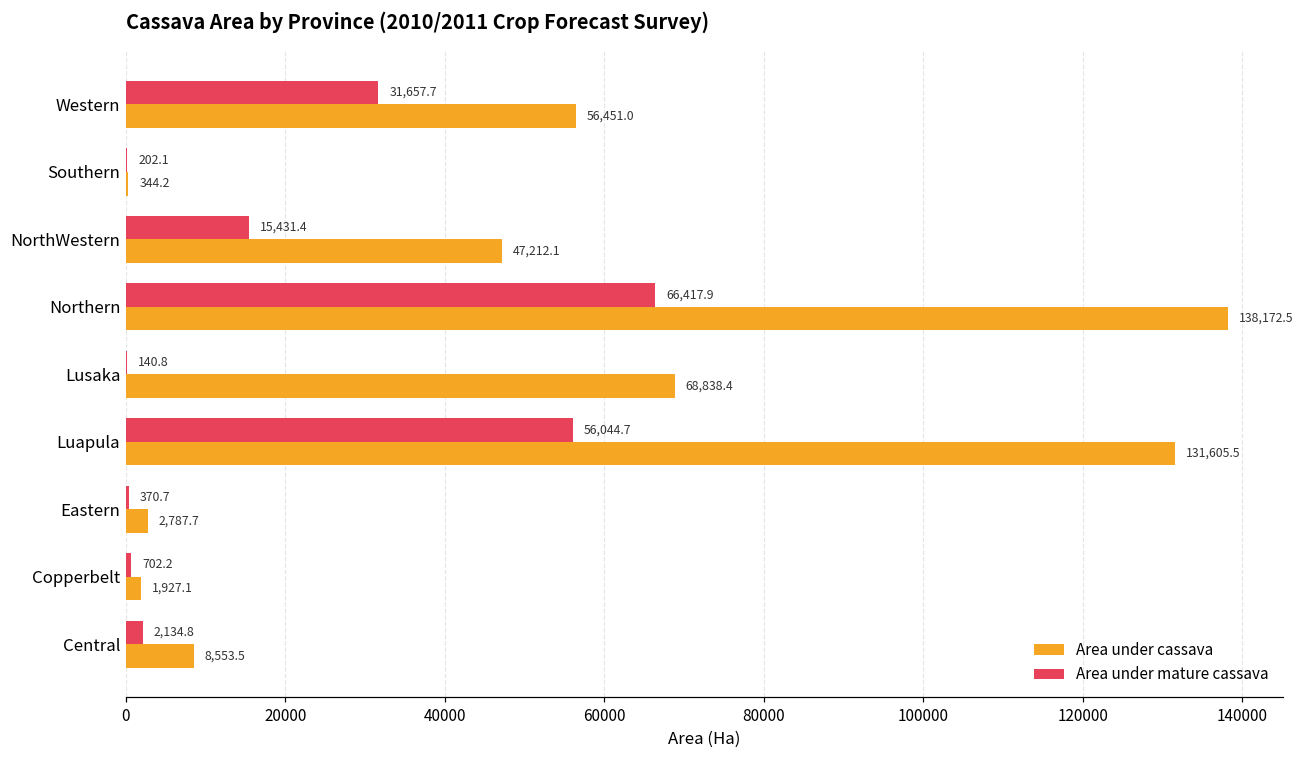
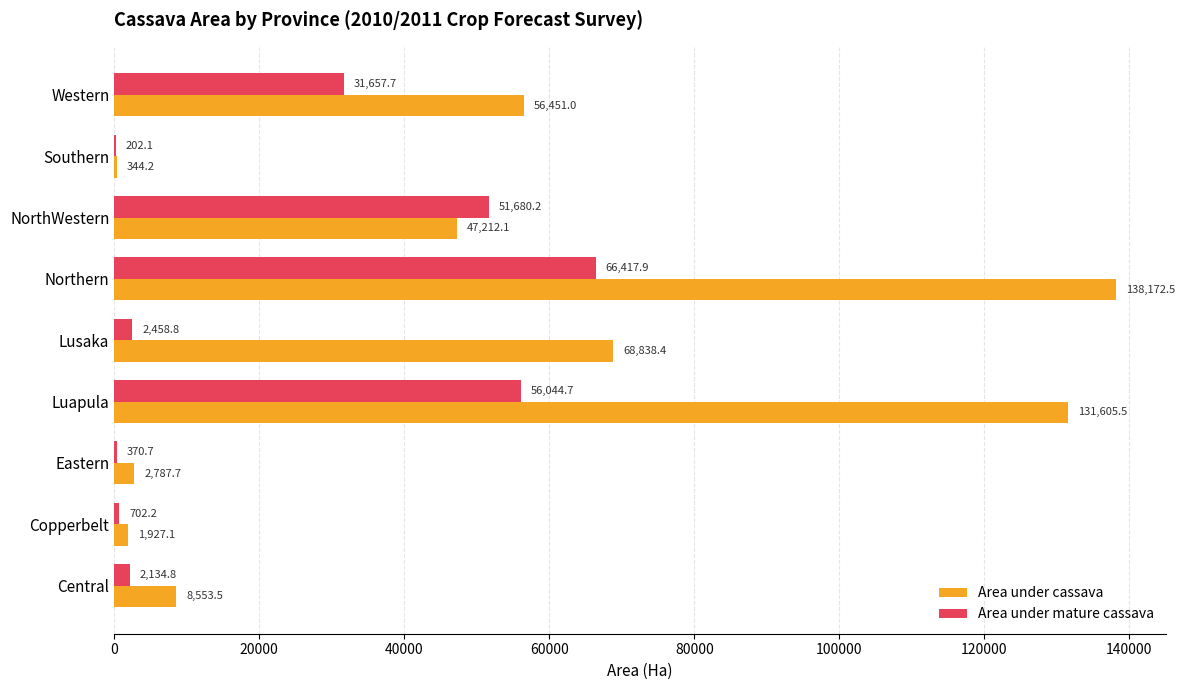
Area under mature cassava, NorthWestern: 15,431.4 -> 51,680.2
Area under mature cassava, Lusaka: 140.8 -> 2,458.8
